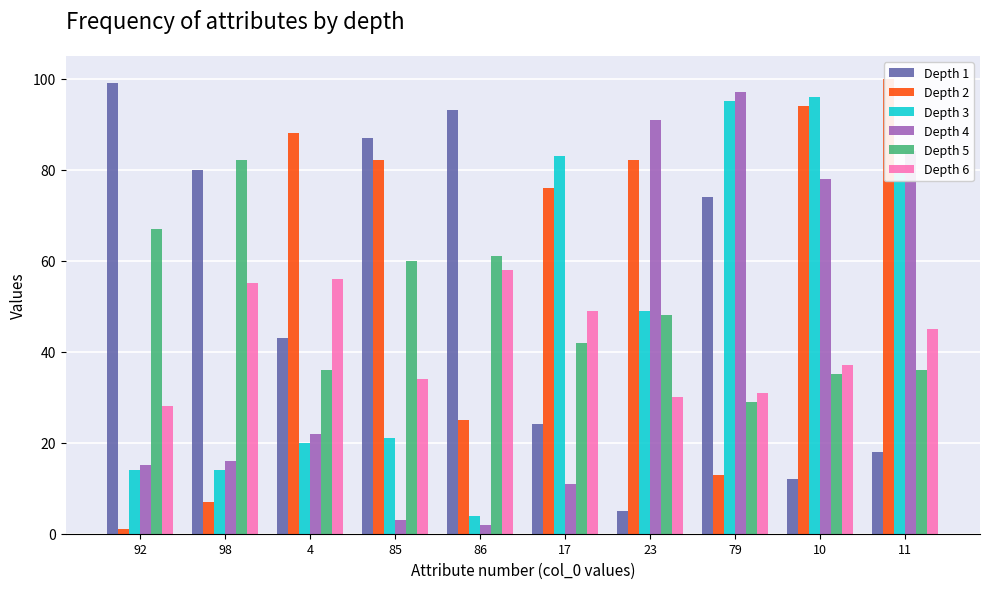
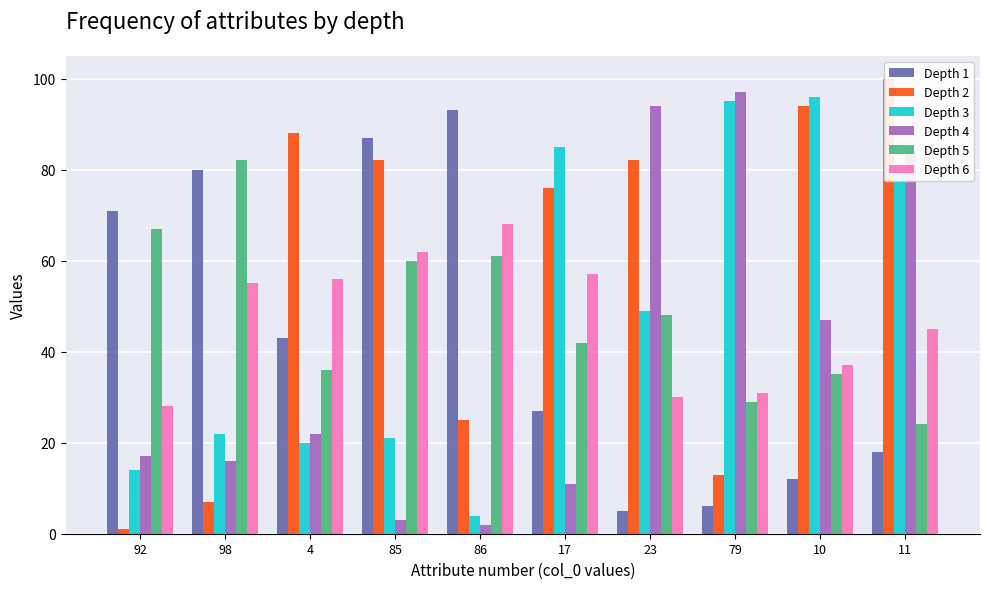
Depth 1, 92: 99 -> 71
Depth 4, 92: 15 -> 17
Depth 3, 98: 14 -> 22
Depth 6, 85: 34 -> 62
Depth 6, 86: 58 -> 68
Depth 1, 17: 24 -> 27
Depth 3, 17: 83 -> 85
Depth 6, 17: 49 -> 57
Depth 4, 23: 91 -> 94
Depth 1, 79: 74 -> 6
Depth 4, 10: 78 -> 47
Depth 5, 11: 36 -> 24
